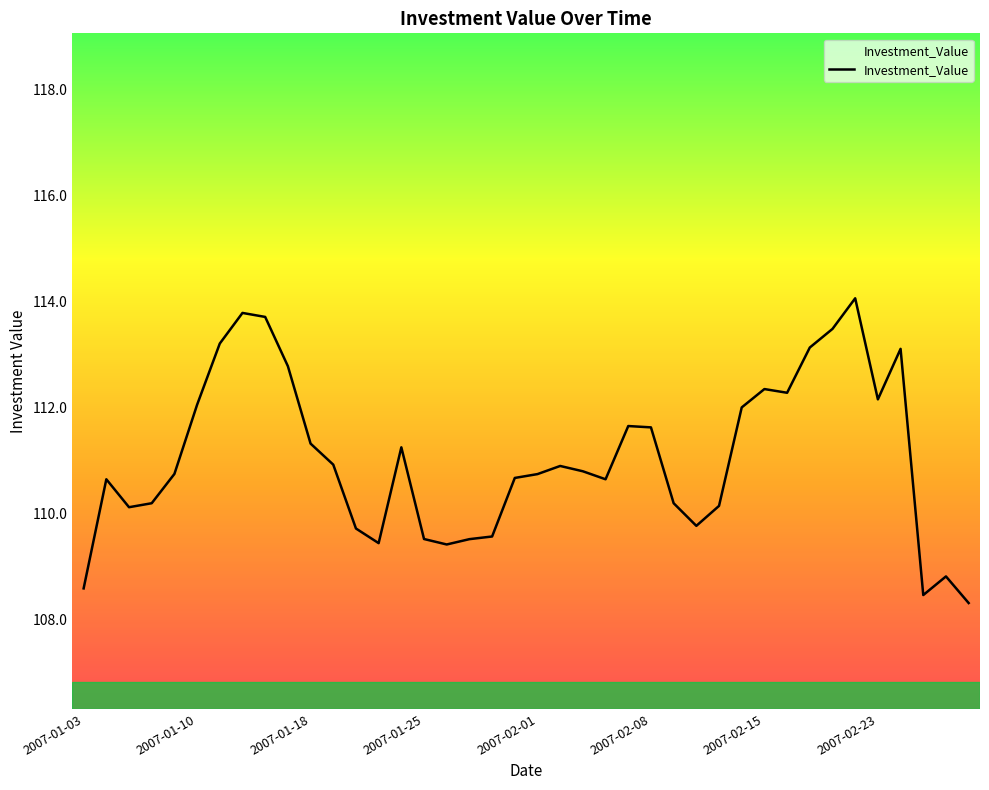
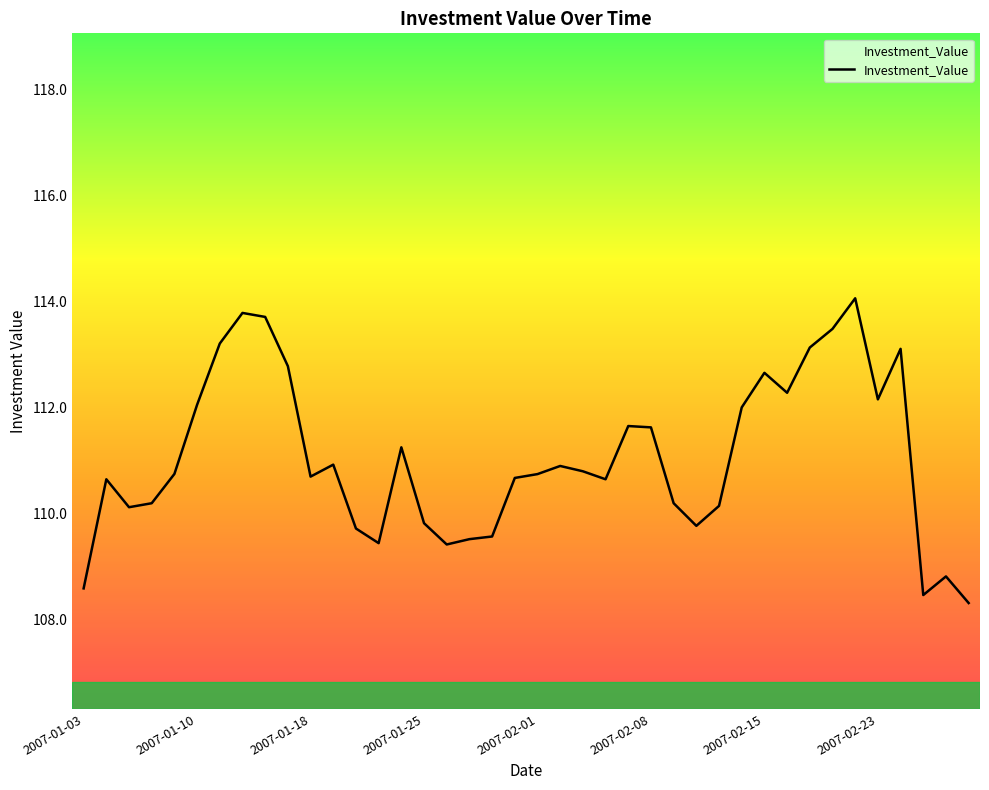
2007-01-18: 111.3 -> 110.7
2007-01-25: 109.5 -> 109.8
2007-02-15: 112.3 -> 112.7
